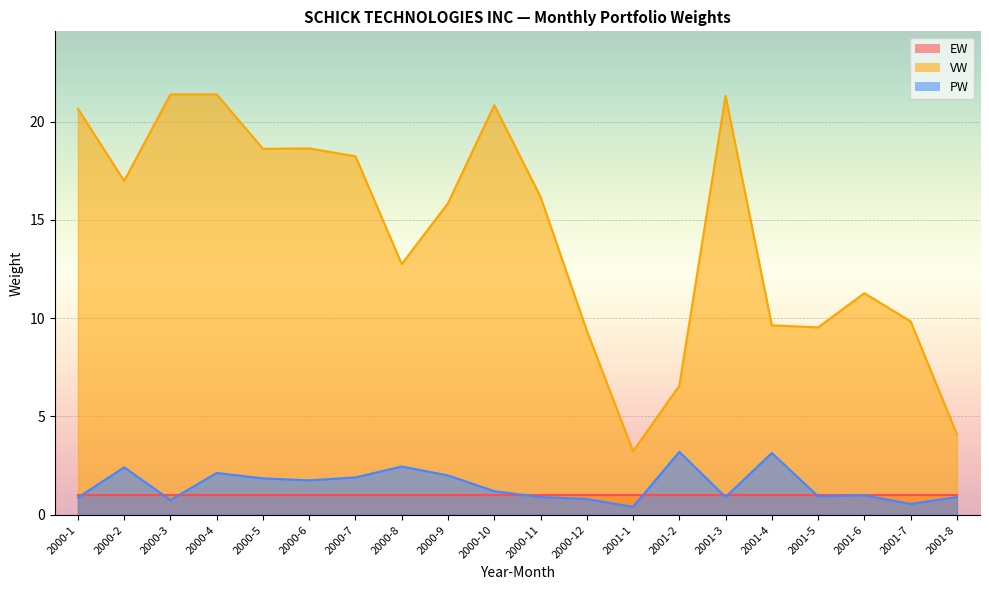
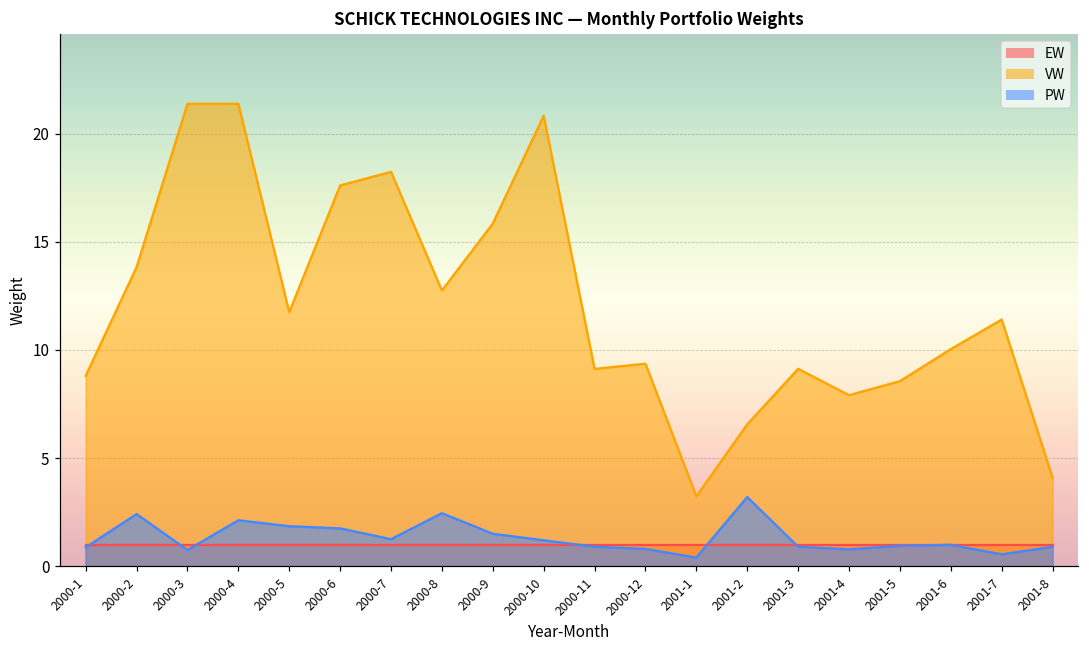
VW, 2000-1: 20.6 -> 8.8
VW, 2000-2: 17.0 -> 13.8
VW, 2000-5: 18.6 -> 11.7
VW, 2000-6: 18.6 -> 17.6
PW, 2000-7: 1.9 -> 1.3
PW, 2000-9: 2.0 -> 1.5
VW, 2000-11: 16.2 -> 9.1
VW, 2001-3: 21.3 -> 9.1
VW, 2001-4: 9.6 -> 7.9
PW, 2001-4: 3.1 -> 0.8
VW, 2001-5: 9.5 -> 8.6
VW, 2001-6: 11.3 -> 10.0
VW, 2001-7: 9.8 -> 11.4
